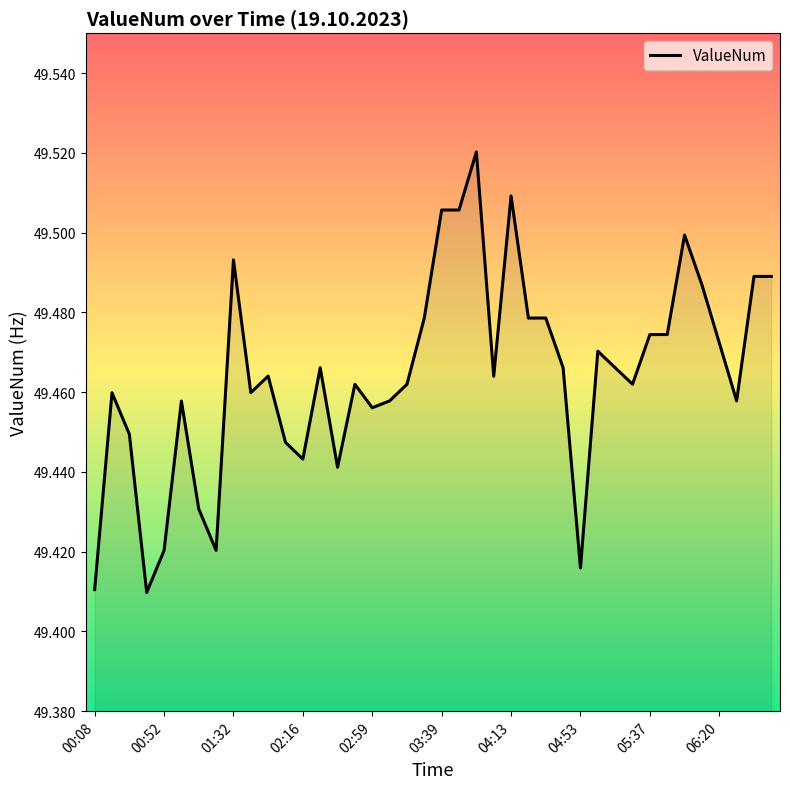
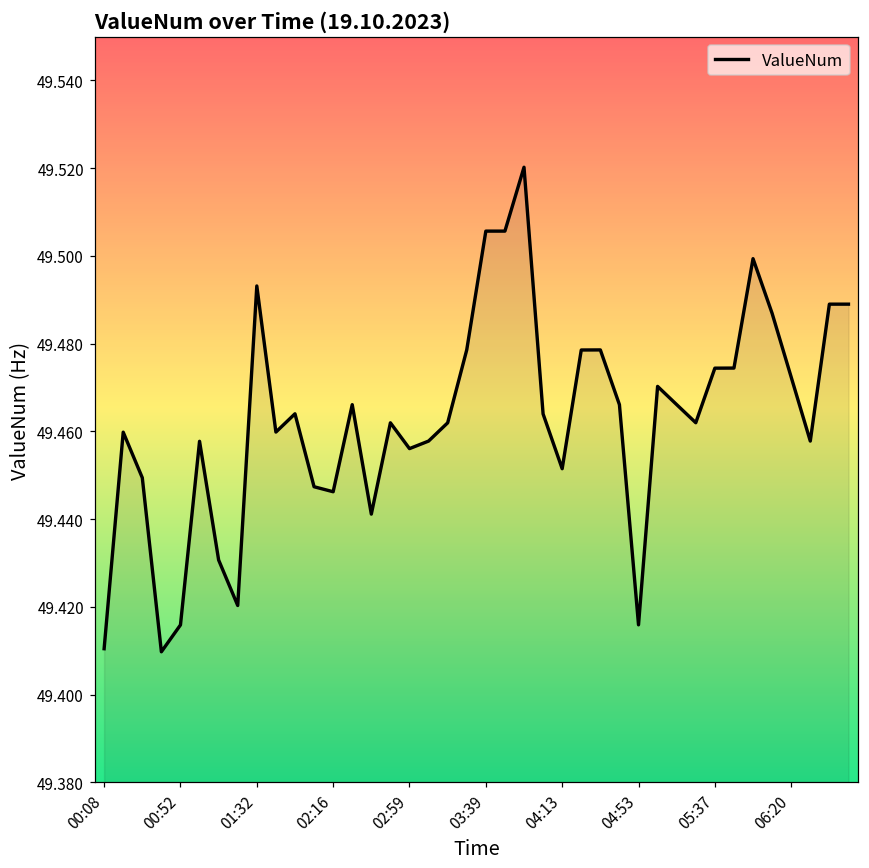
00:52: 49.420 -> 49.416
02:16: 49.443 -> 49.446
04:13: 49.509 -> 49.452
